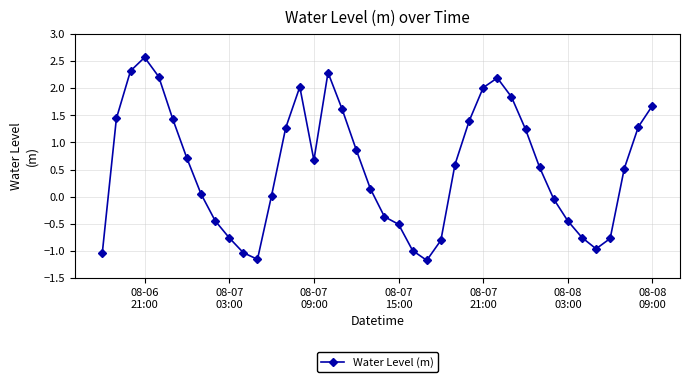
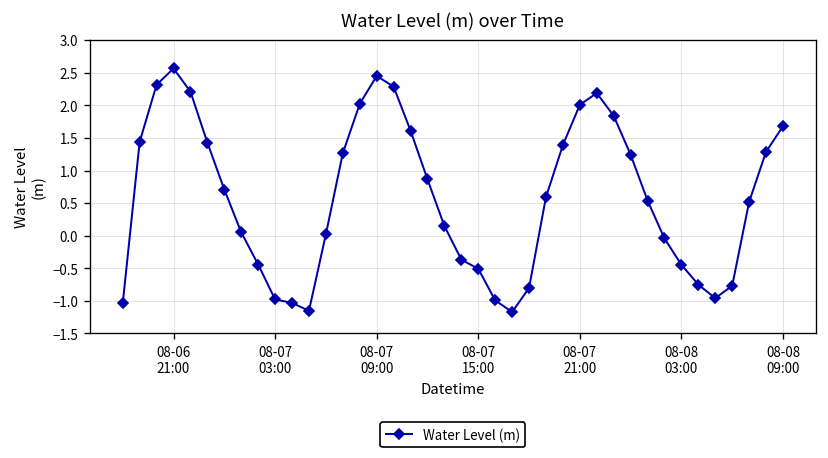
08-07 03:00: -0.8 -> -1.0
08-07 09:00: 0.7 -> 2.5
